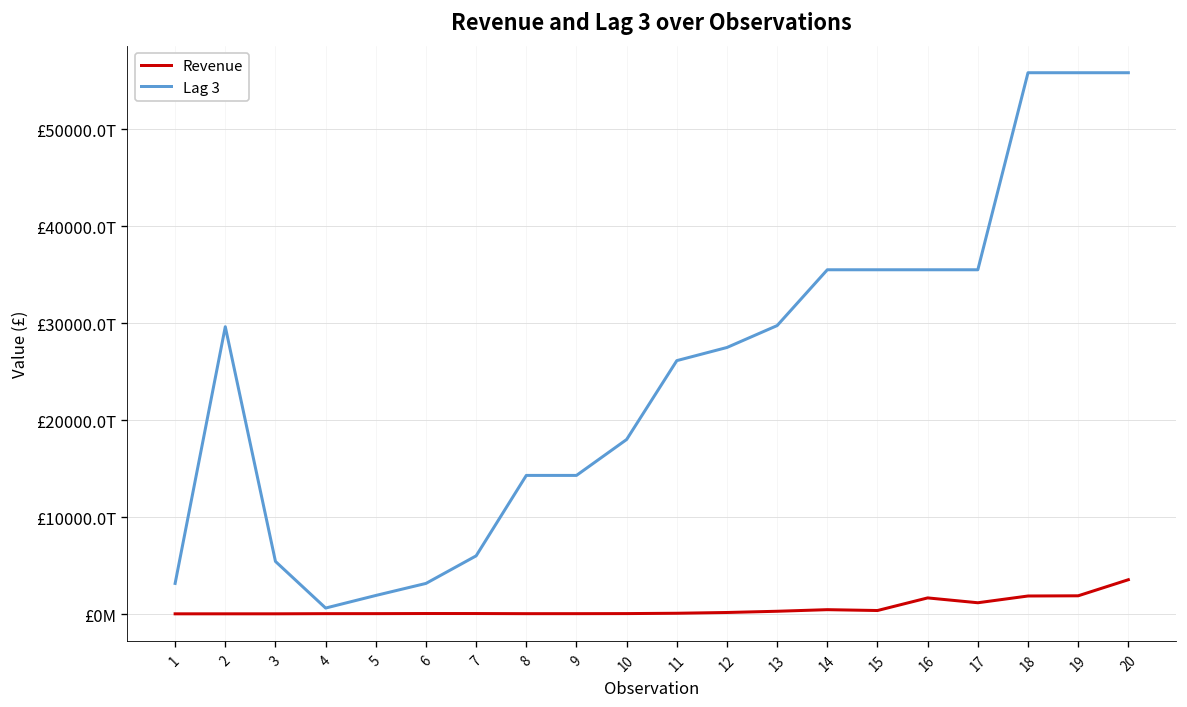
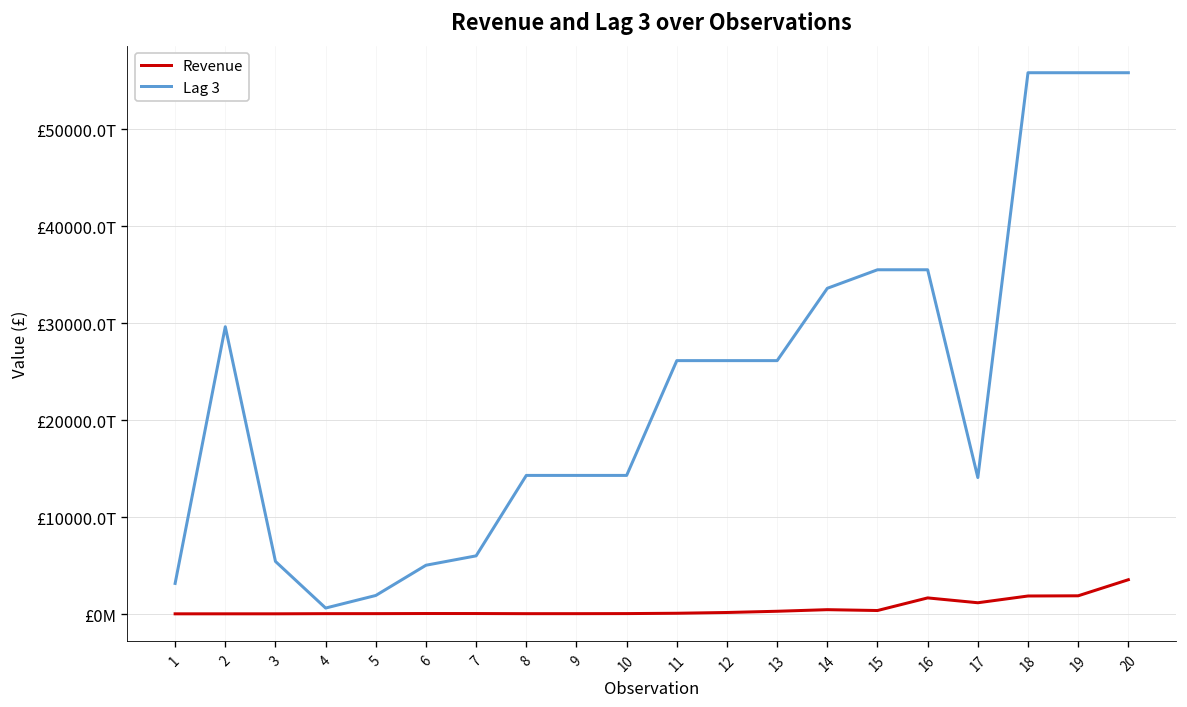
Lag 3, 6: £3000T -> £5000T
Lag 3, 10: £18000T -> £14000T
Lag 3, 12: £28000T -> £26000T
Lag 3, 13: £30000T -> £26000T
Lag 3, 14: £36000T -> £34000T
Lag 3, 17: £36000T -> £14000T
